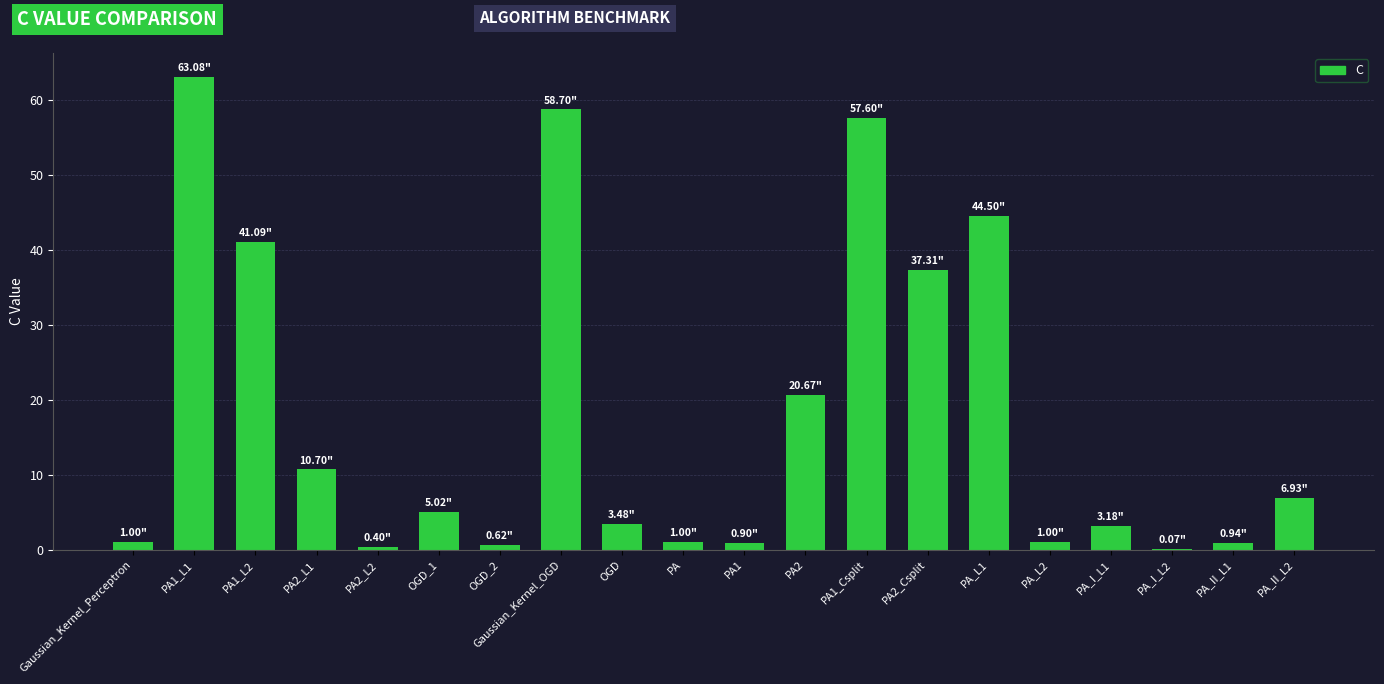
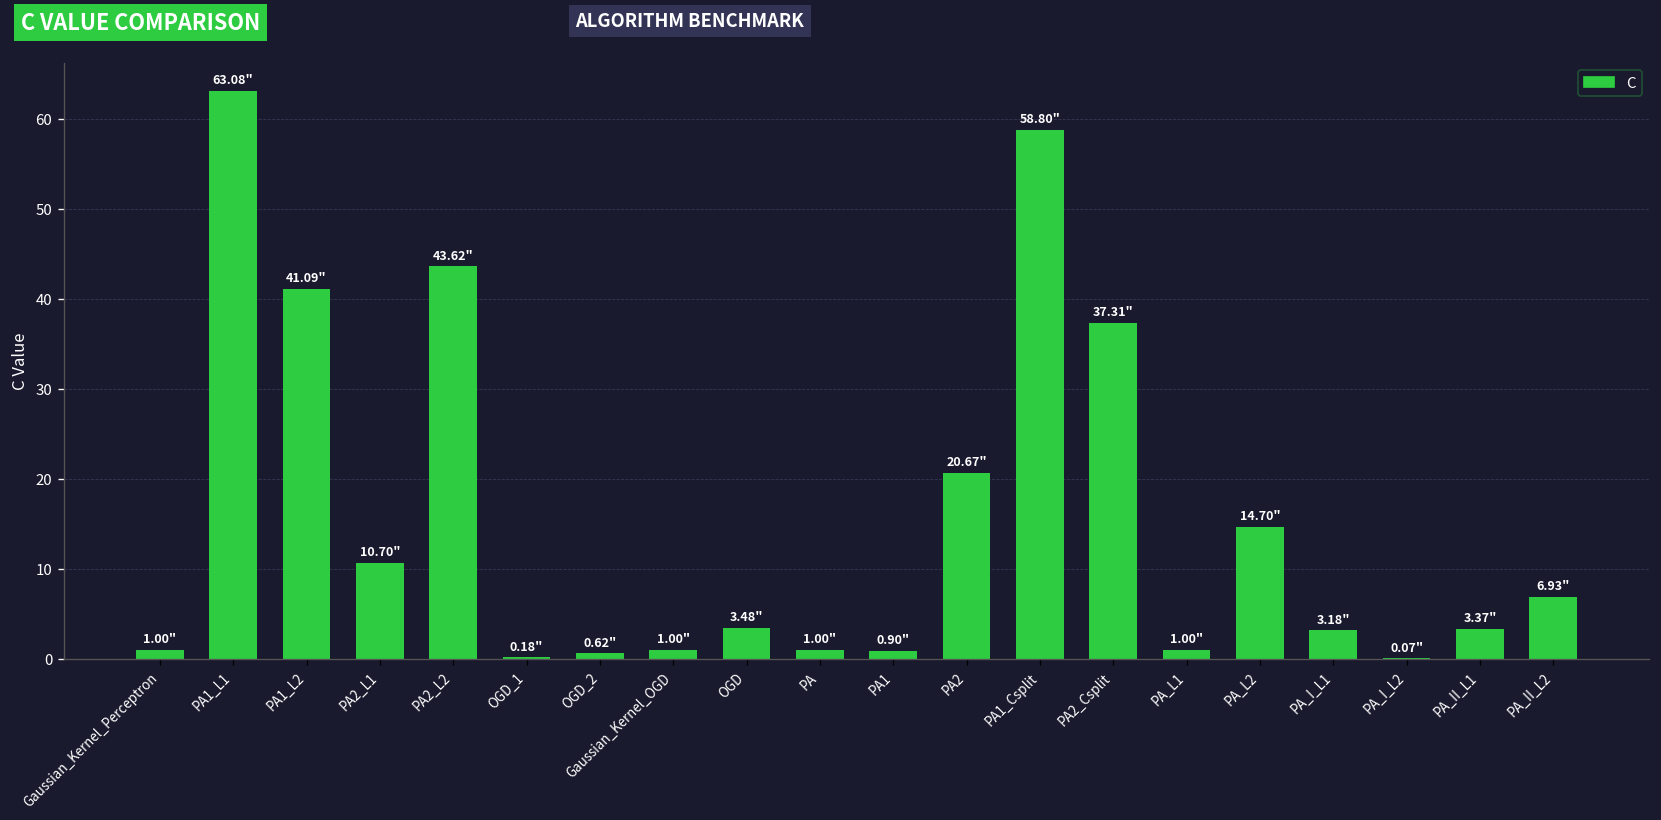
PA2_L2: 0.40" -> 43.62"
OGD_1: 5.02" -> 0.18"
Gaussian_Kernel_OGD: 58.70" -> 1.00"
PA1_Csplit: 57.60" -> 58.80"
PA_L1: 44.50" -> 1.00"
PA_L2: 1.00" -> 14.70"
PA_II_L1: 0.94" -> 3.37"
